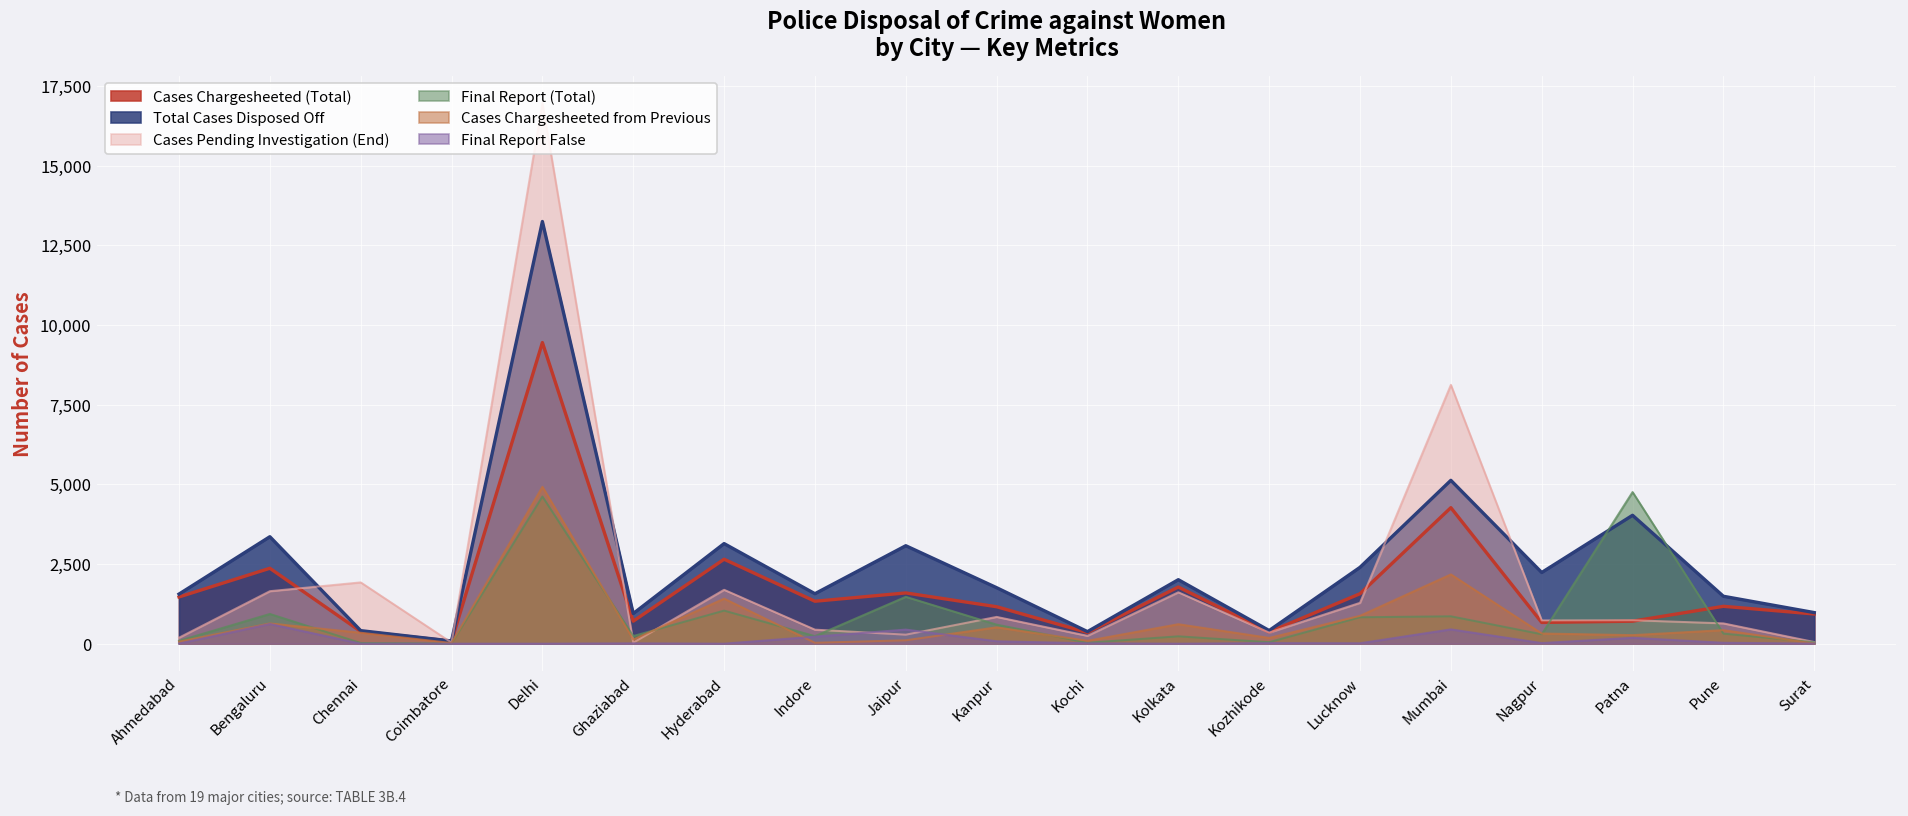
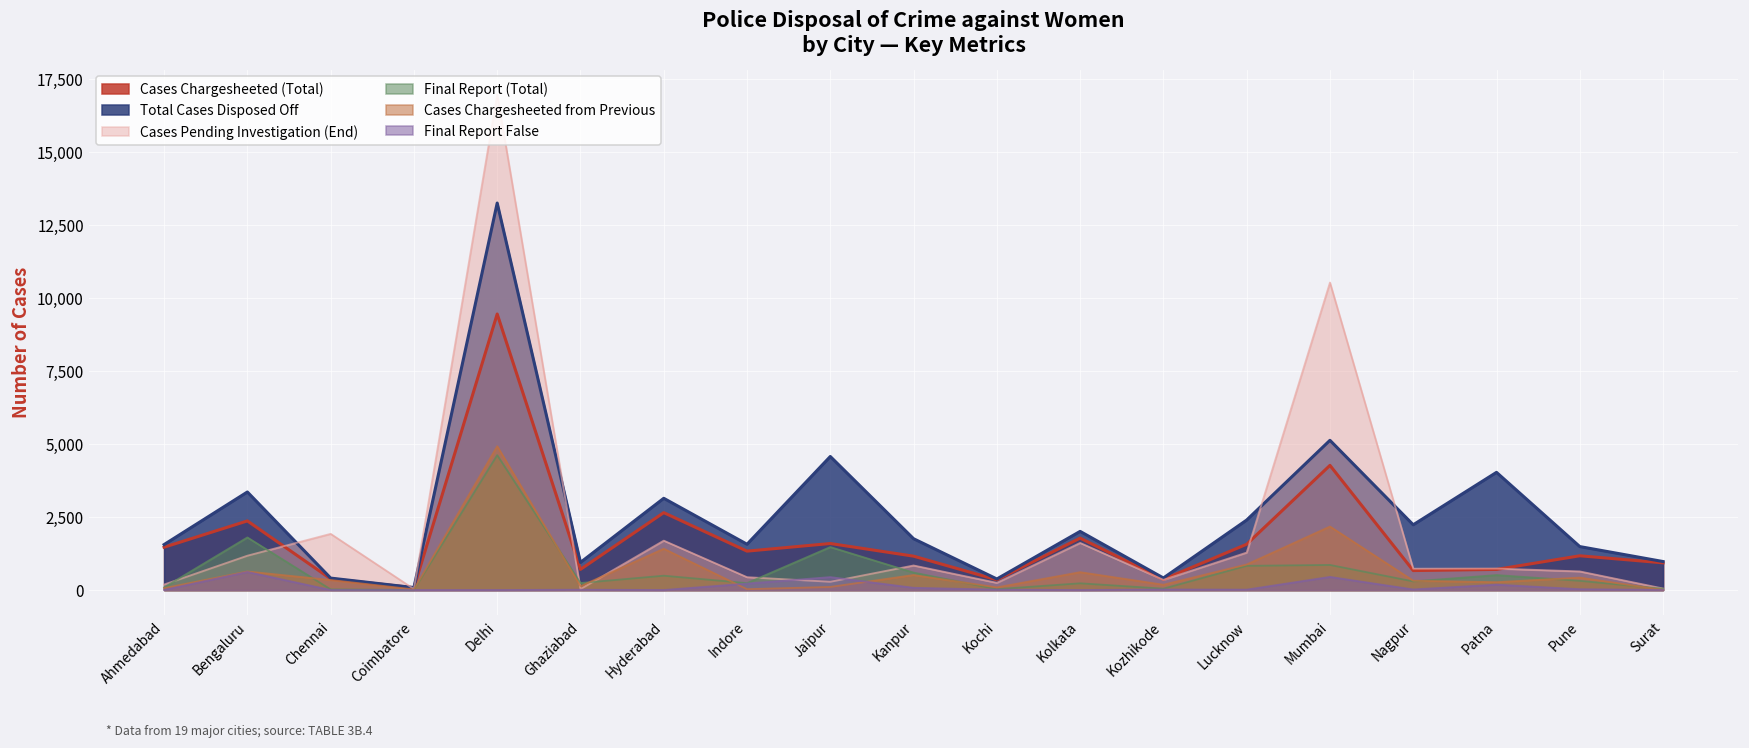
Cases Pending Investigation (End), Bengaluru: 1,600 -> 1,200
Final Report (Total), Bengaluru: 900 -> 1,800
Final Report (Total), Hyderabad: 1,000 -> 500
Total Cases Disposed Off, Jaipur: 3,100 -> 4,600
Cases Pending Investigation (End), Mumbai: 8,100 -> 10,500
Final Report (Total), Patna: 4,800 -> 500
